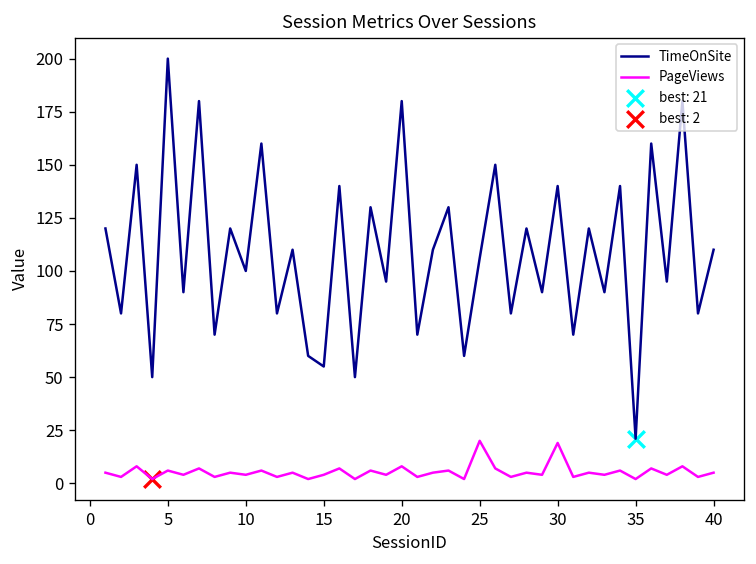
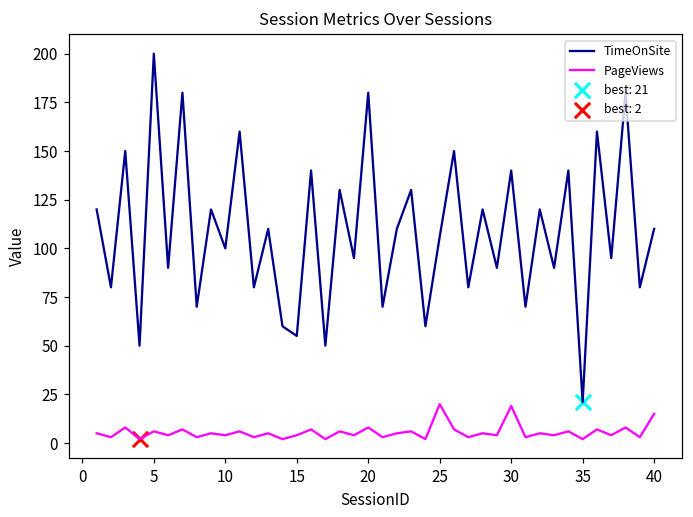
PageViews, 40: 5 -> 15
